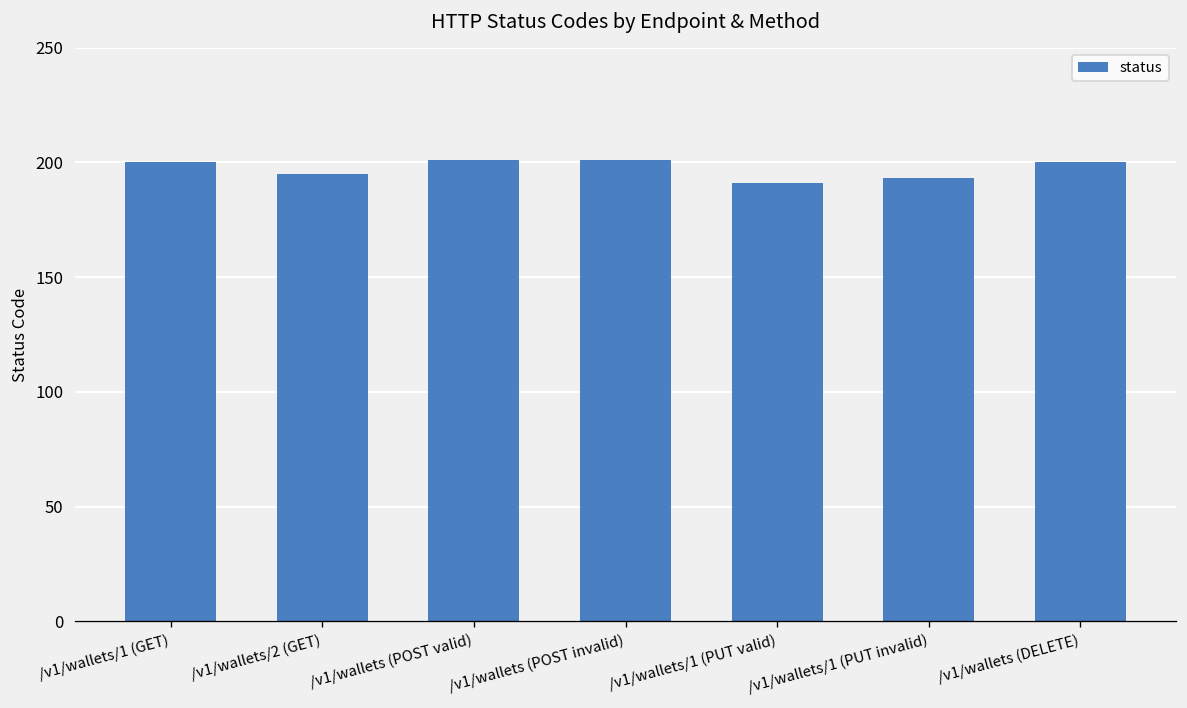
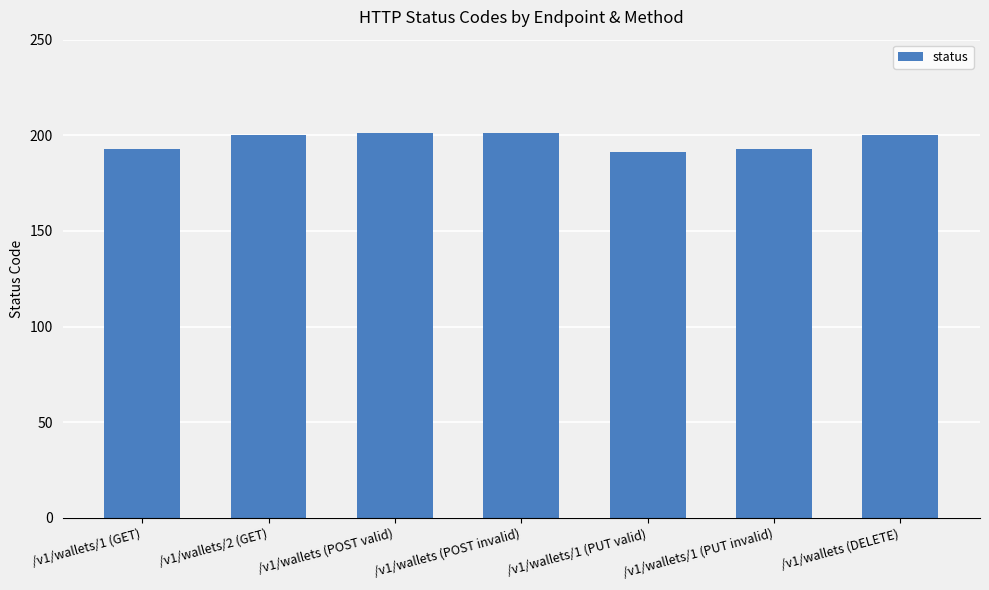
/v1/wallets/1 (GET): 200 -> 193
/v1/wallets/2 (GET): 195 -> 200
